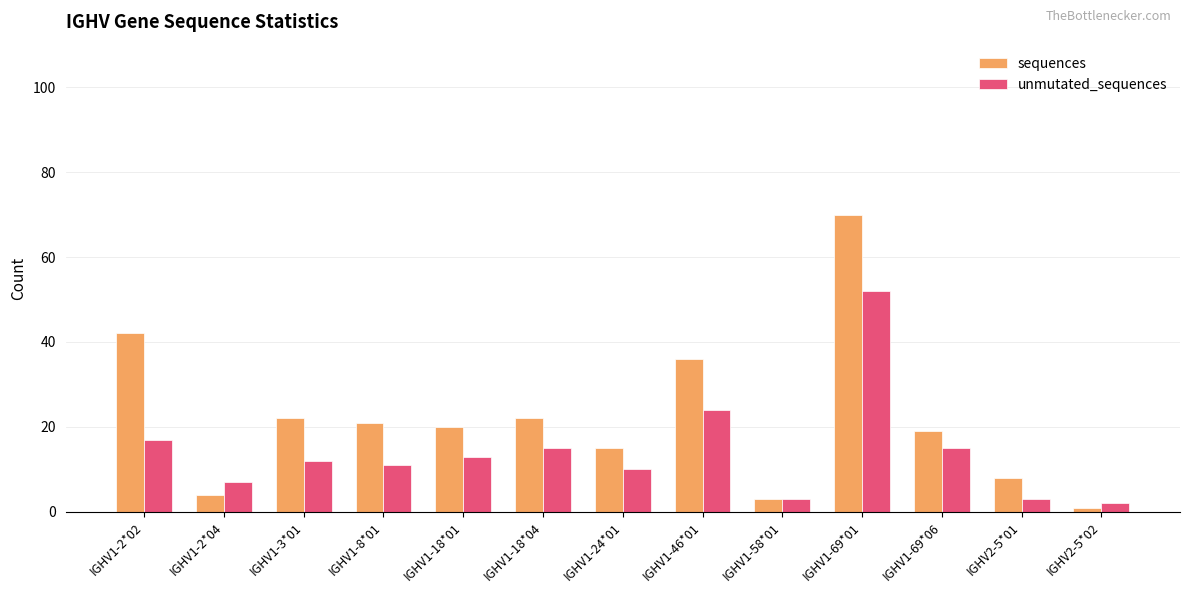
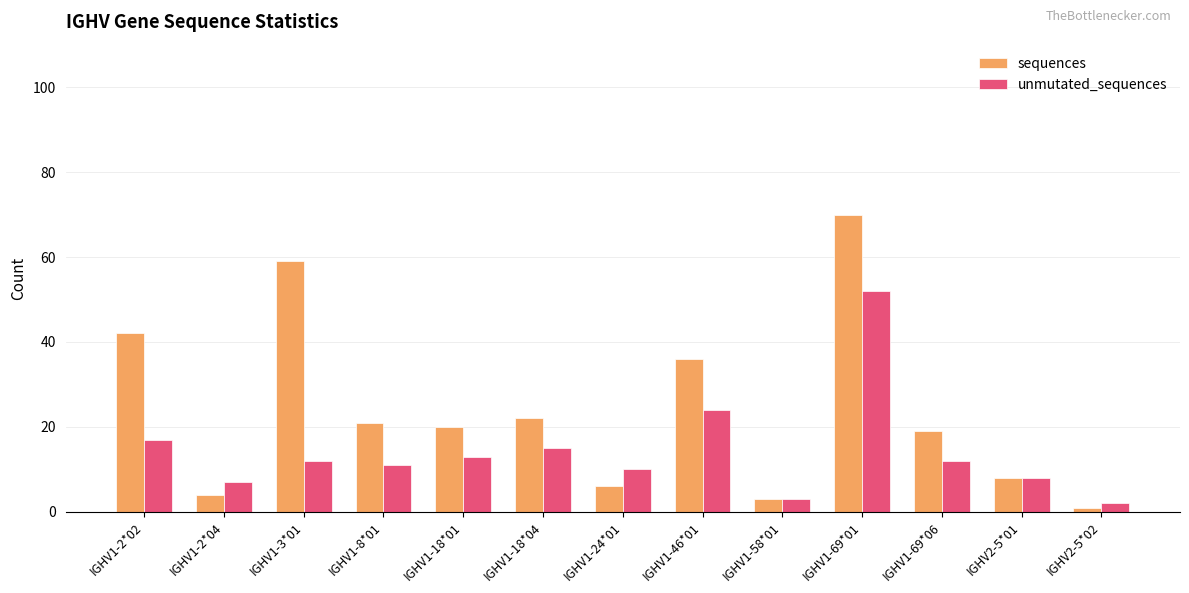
sequences, IGHV1-3*01: 22 -> 59
sequences, IGHV1-24*01: 15 -> 6
unmutated_sequences, IGHV1-69*06: 15 -> 12
unmutated_sequences, IGHV2-5*01: 3 -> 8
